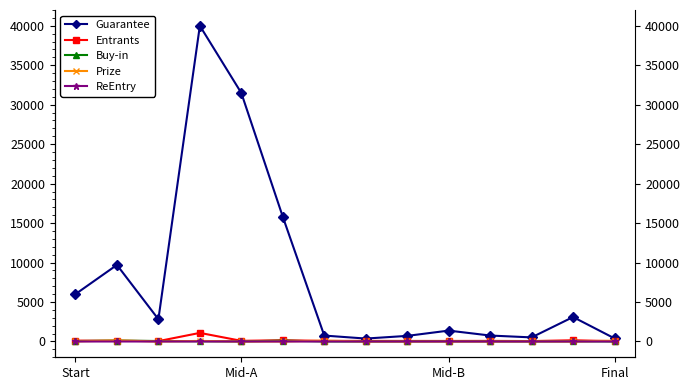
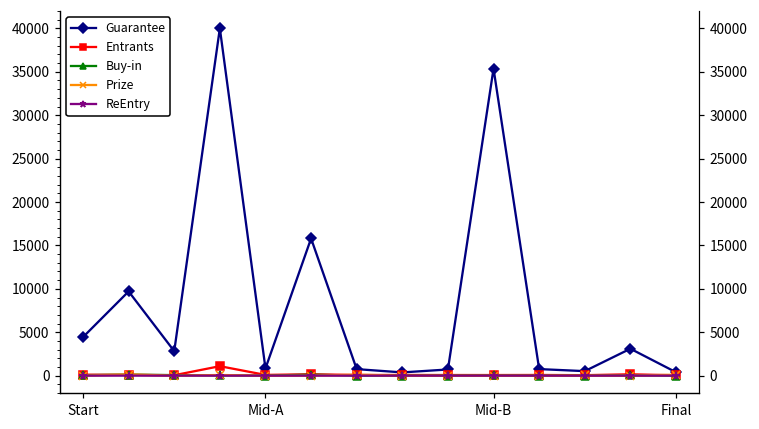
Guarantee, Start: 6000 -> 4000
Guarantee, Mid-A: 31000 -> 1000
Guarantee, Mid-B: 1000 -> 35000
